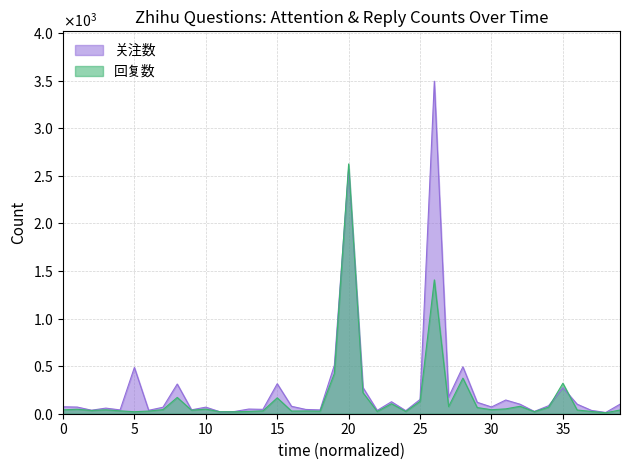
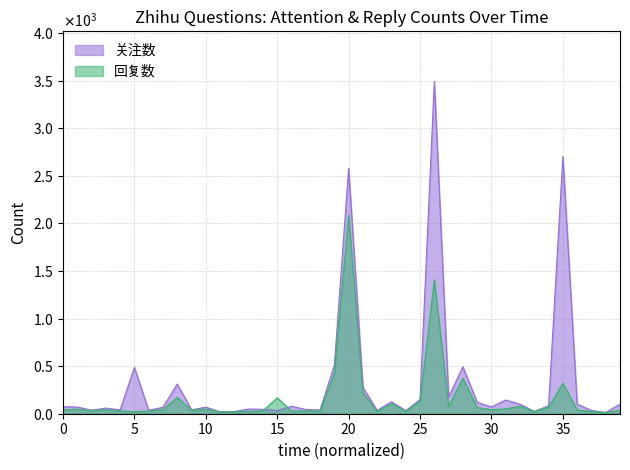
关注数, 15: 300 -> 0
回复数, 20: 2600 -> 2100
关注数, 35: 300 -> 2700
